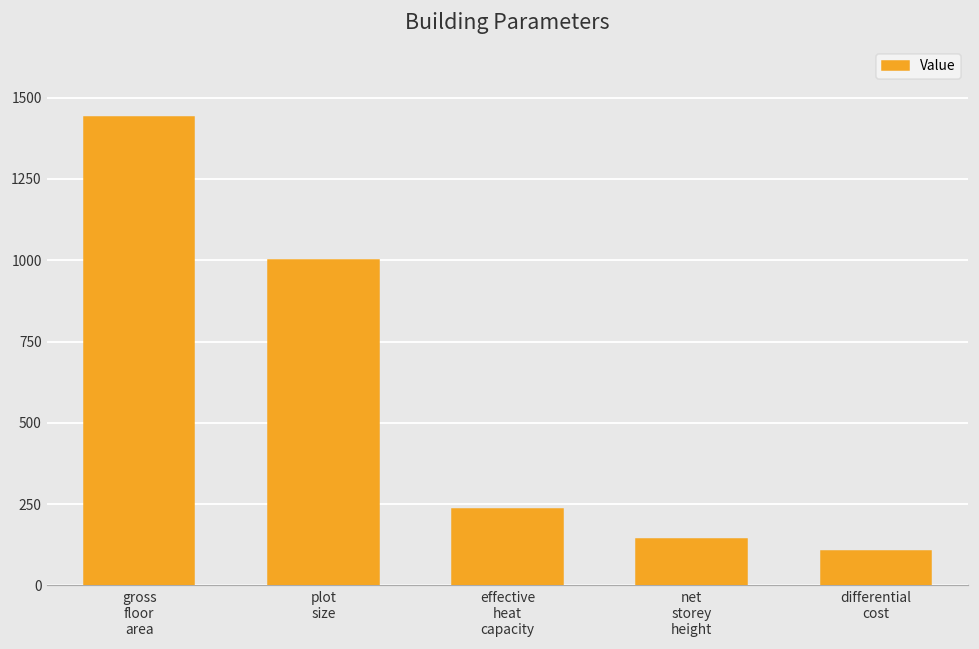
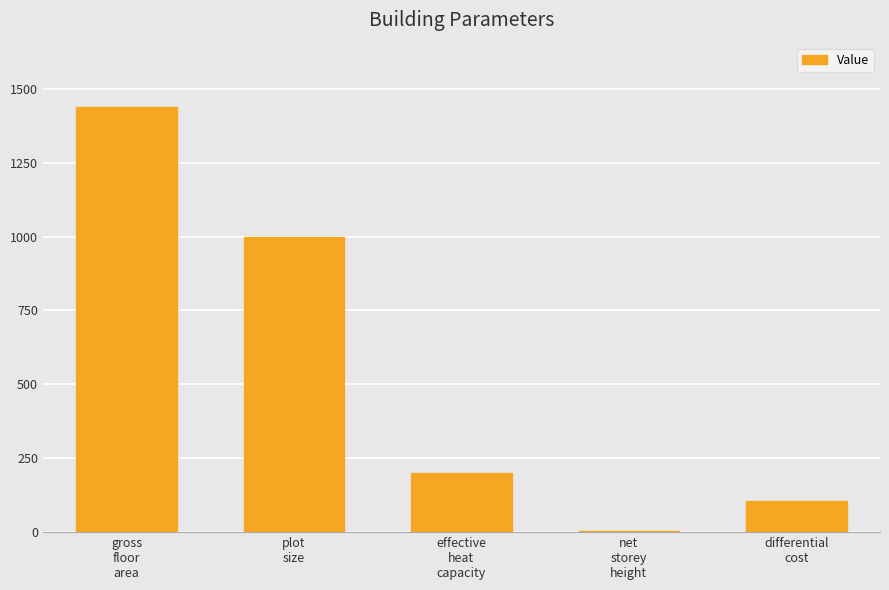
effective heat capacity: 240 -> 200
net storey height: 140 -> 0
